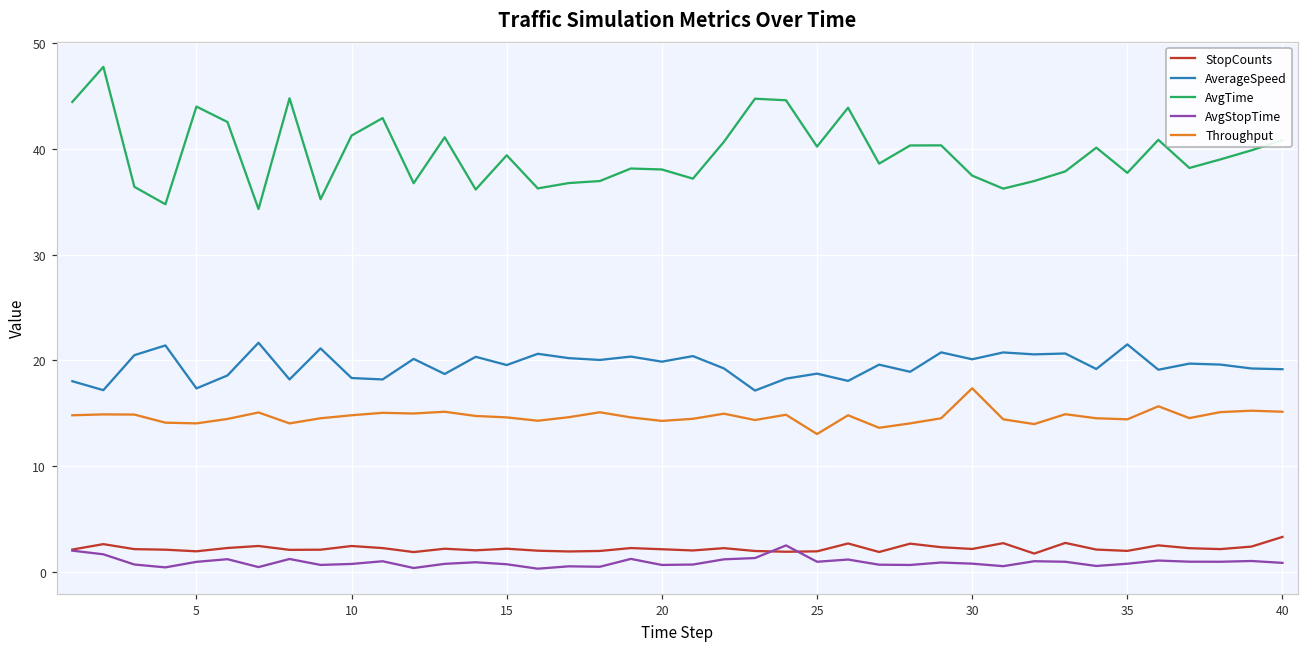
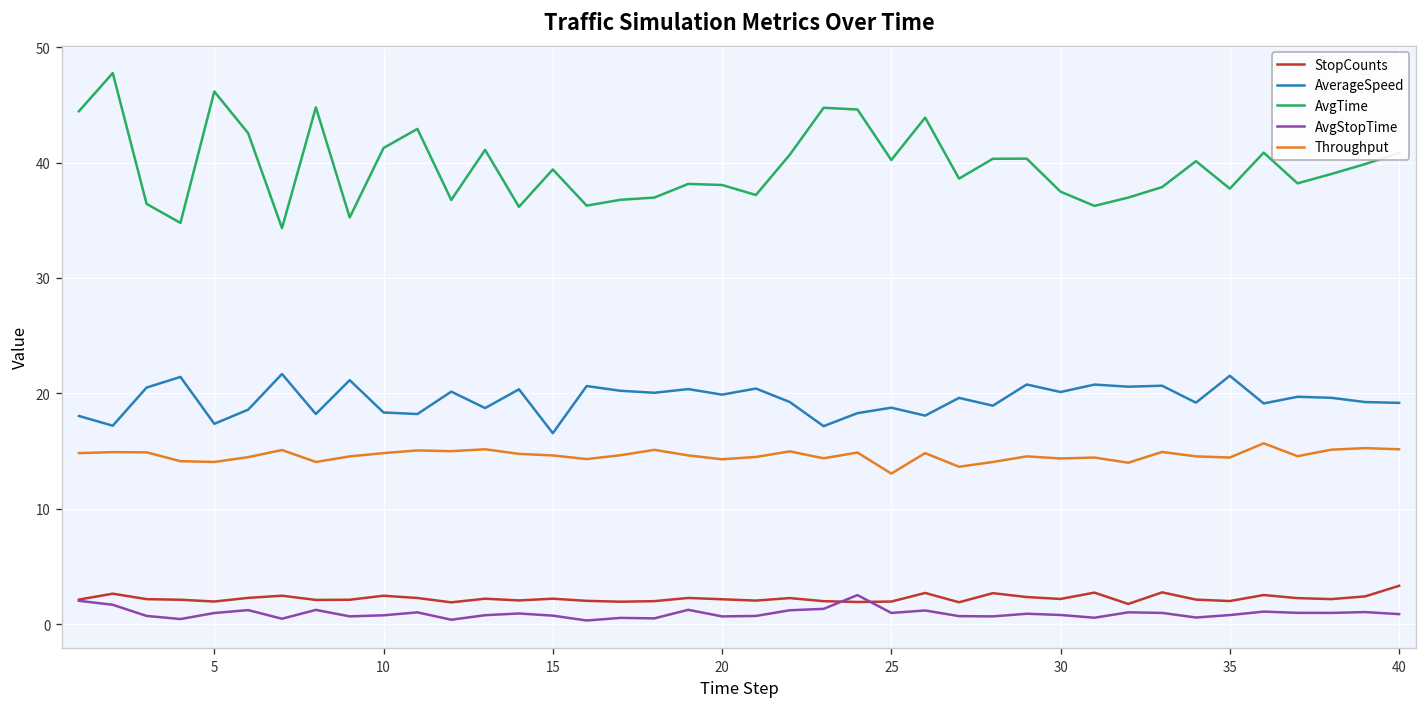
AvgTime, 5: 44 -> 46
AverageSpeed, 15: 20 -> 17
Throughput, 30: 17 -> 14
